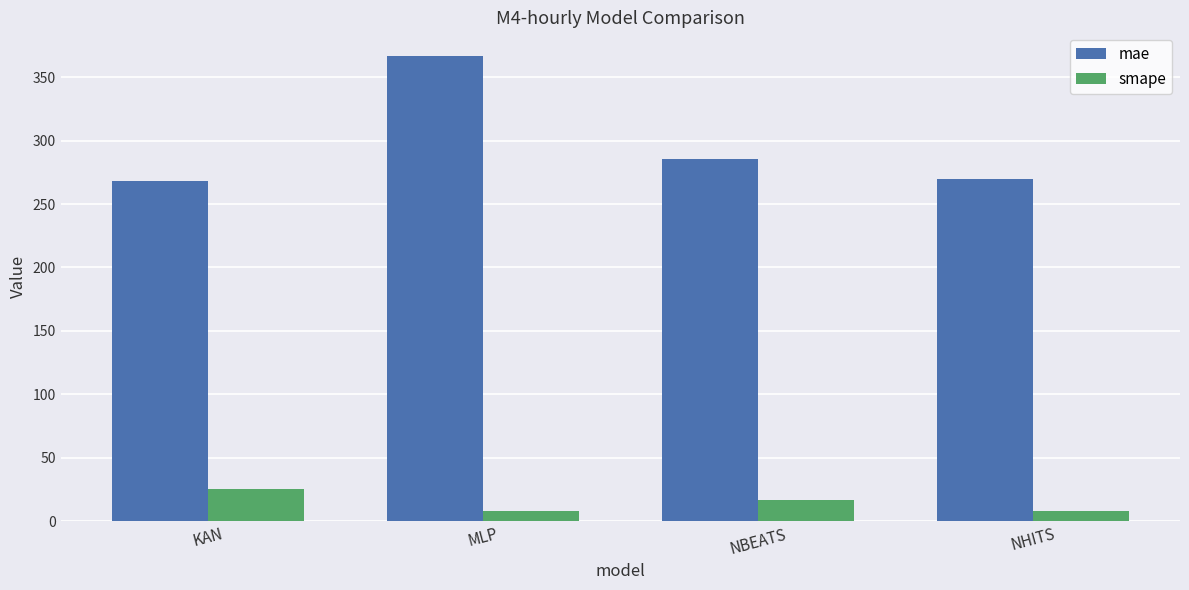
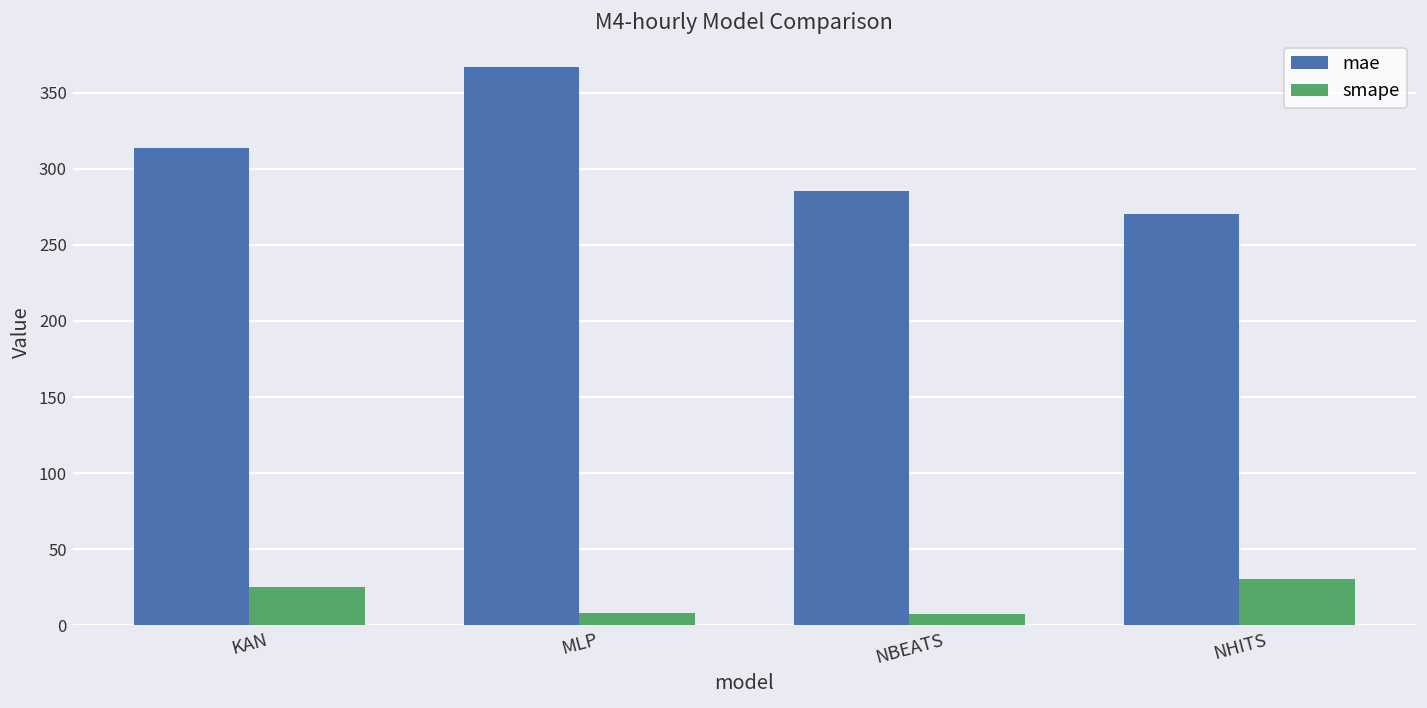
mae, KAN: 268 -> 313
smape, NBEATS: 17 -> 8
smape, NHITS: 8 -> 30
